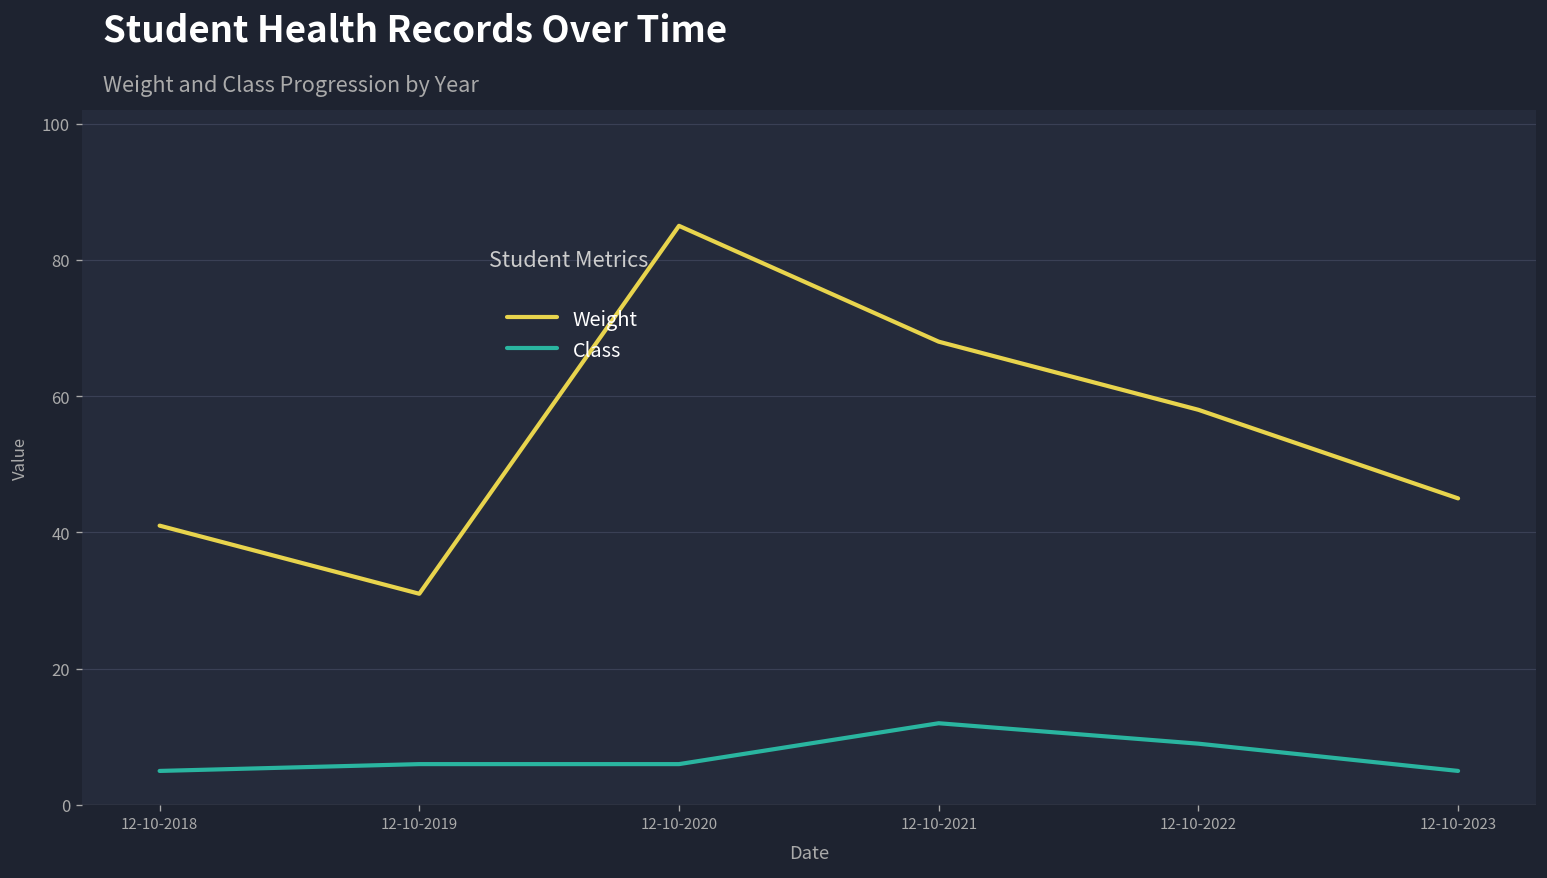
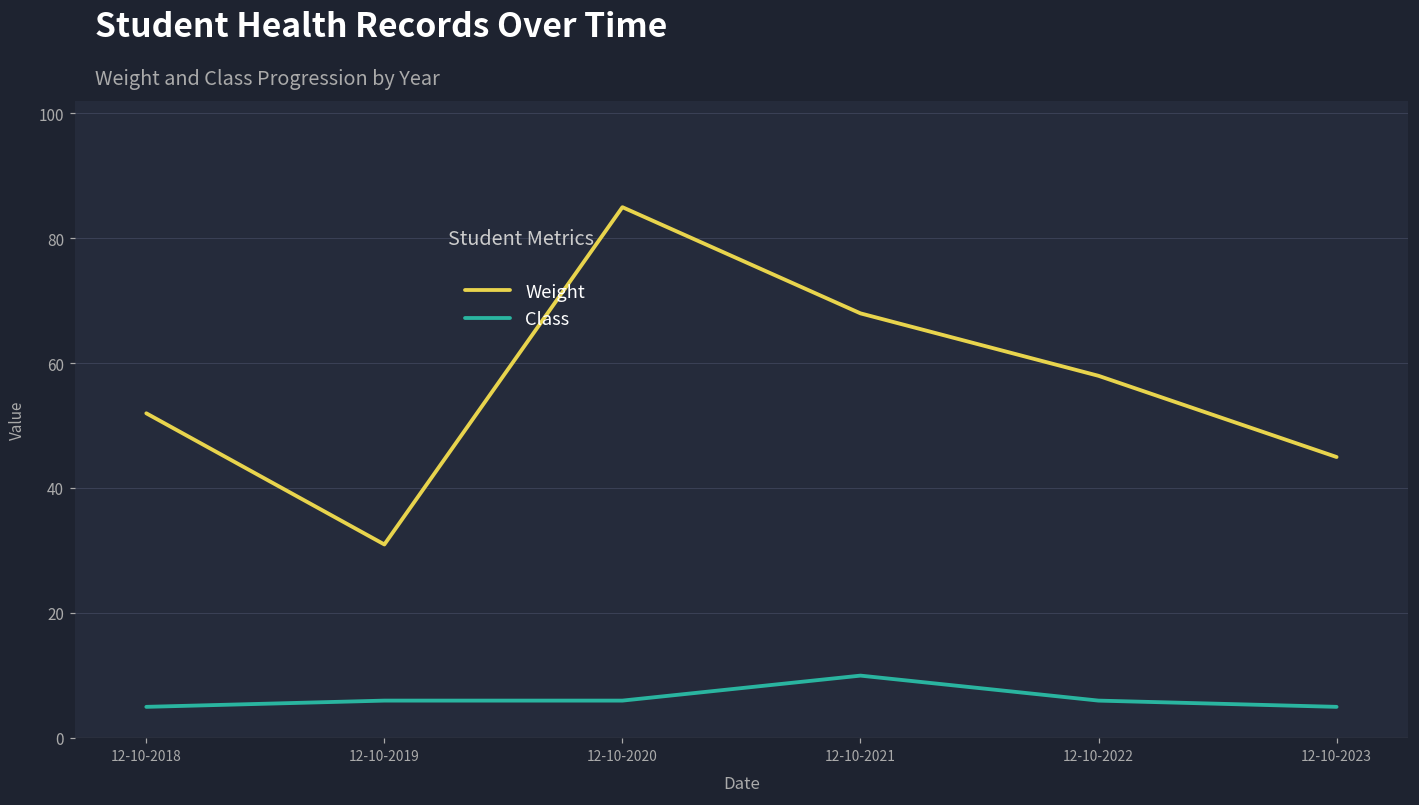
Weight, 12-10-2018: 41 -> 52
Class, 12-10-2021: 12 -> 10
Class, 12-10-2022: 9 -> 6
